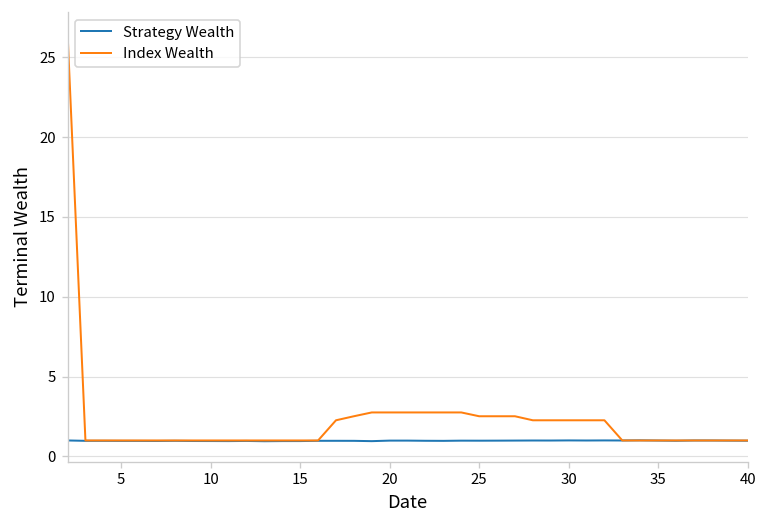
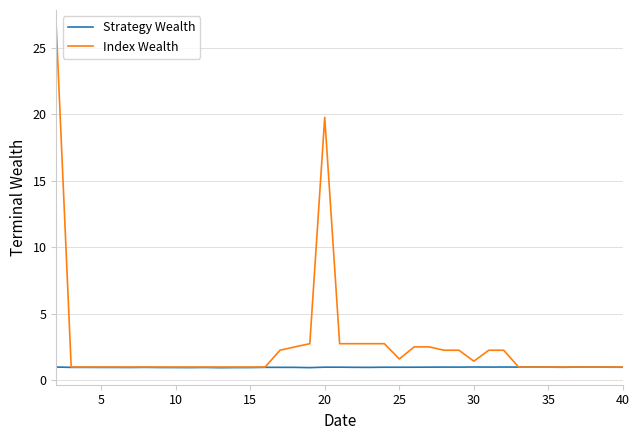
Index Wealth, 20: 2.8 -> 19.8
Index Wealth, 25: 2.5 -> 1.6
Index Wealth, 30: 2.3 -> 1.4
